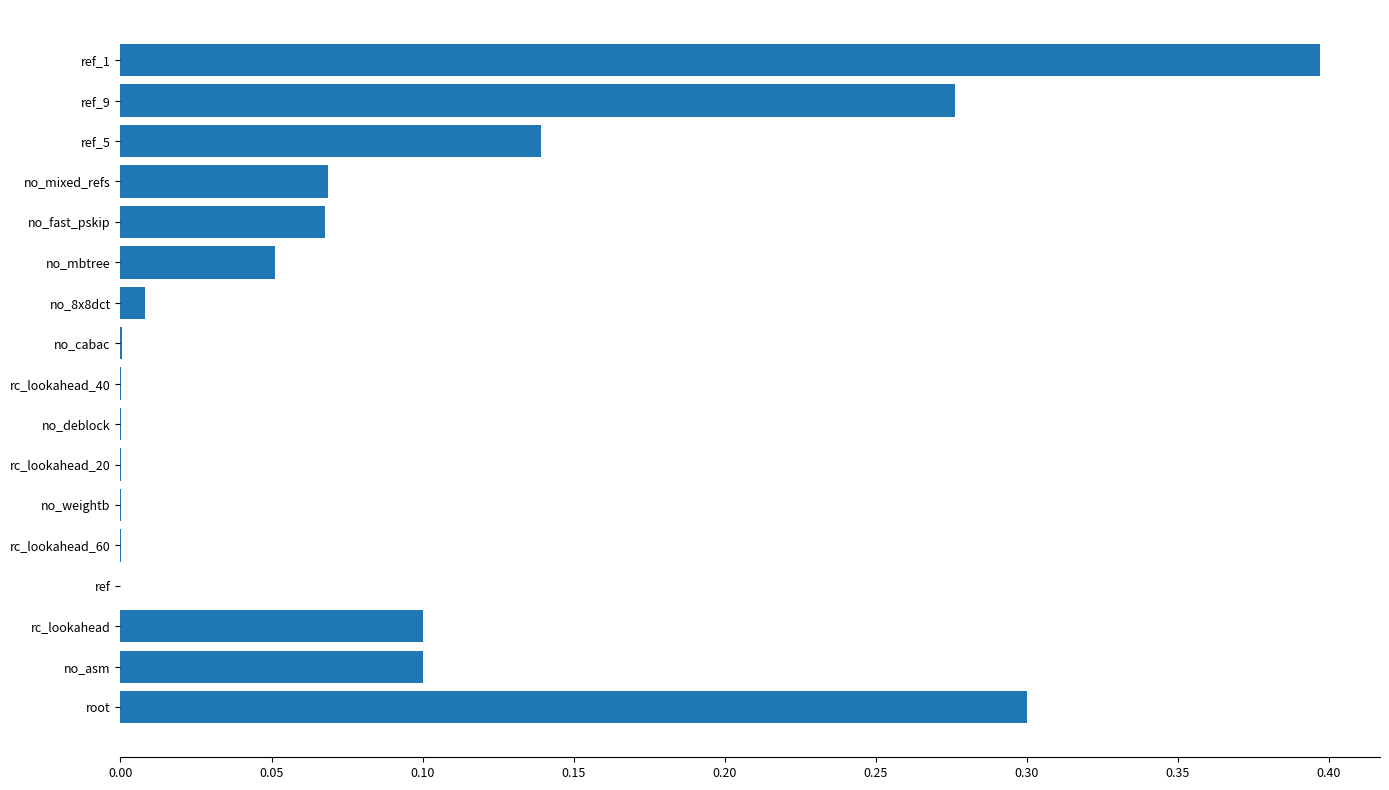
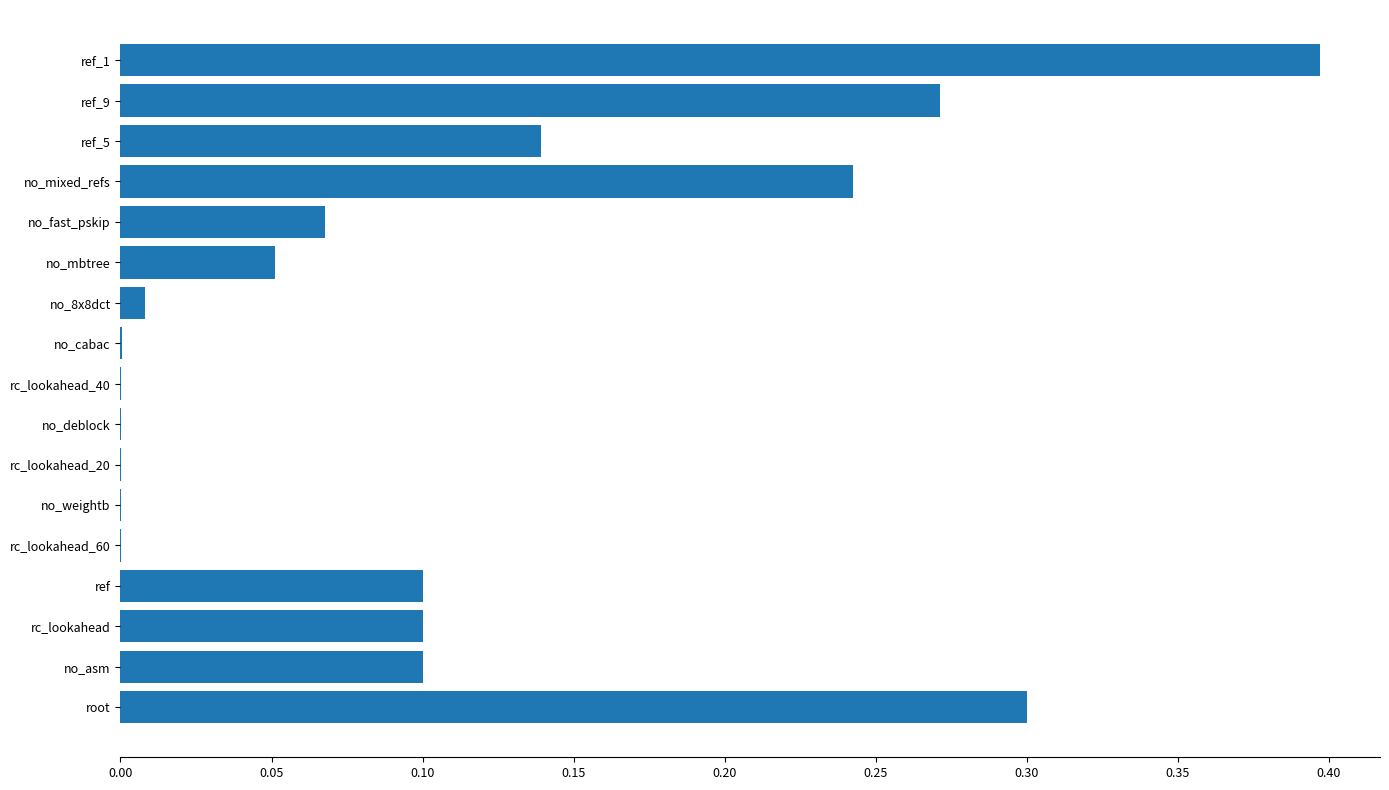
ref_9: 0.276 -> 0.271
no_mixed_refs: 0.069 -> 0.242
ref: 0.0 -> 0.1
